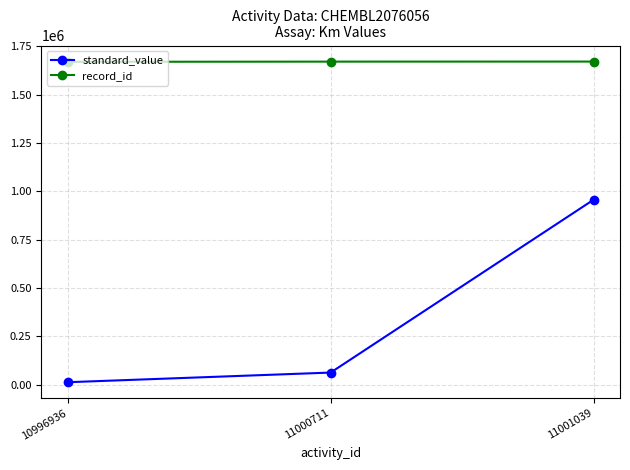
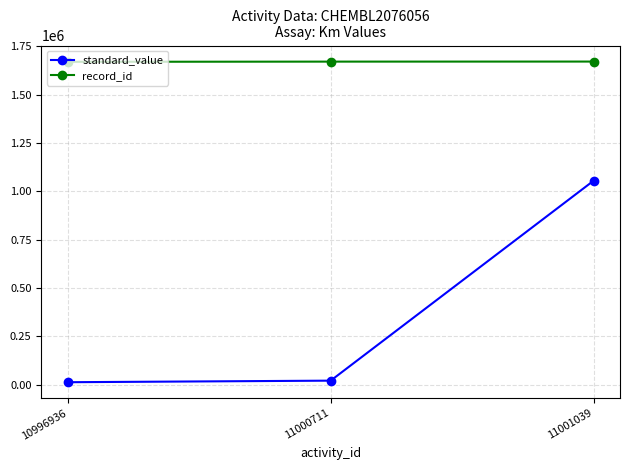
standard_value, 11000711: 60000 -> 20000
standard_value, 11001039: 960000 -> 1060000
